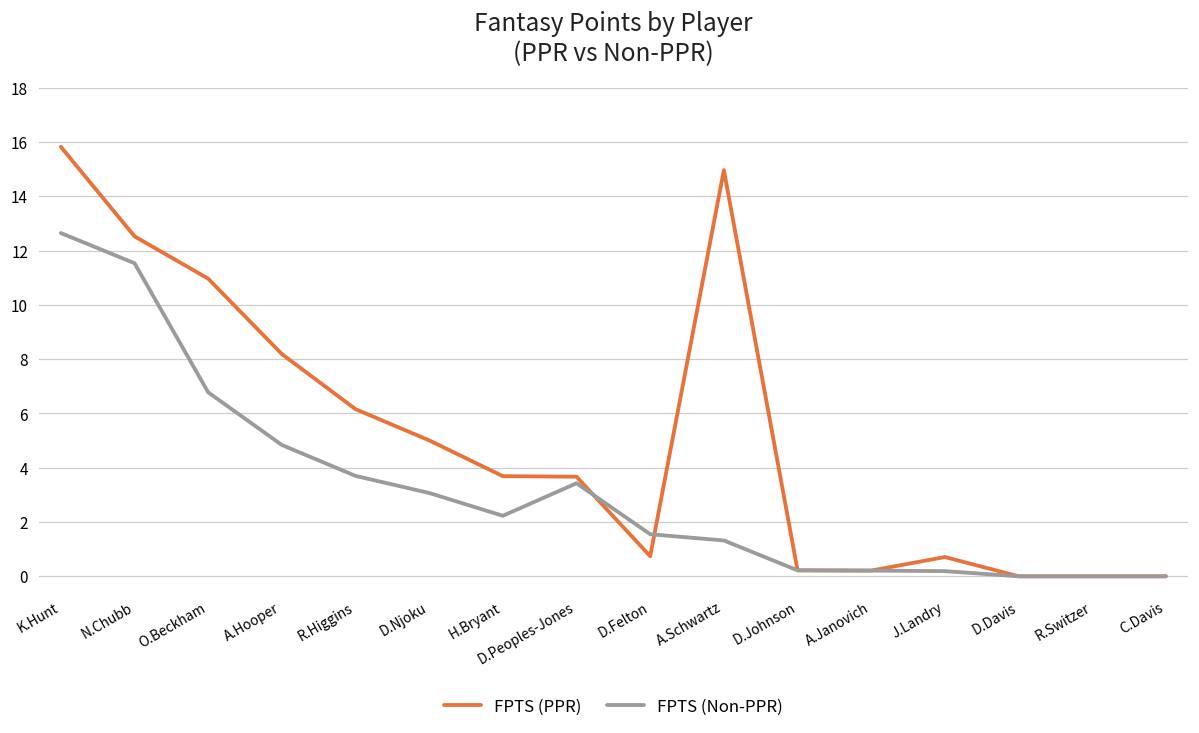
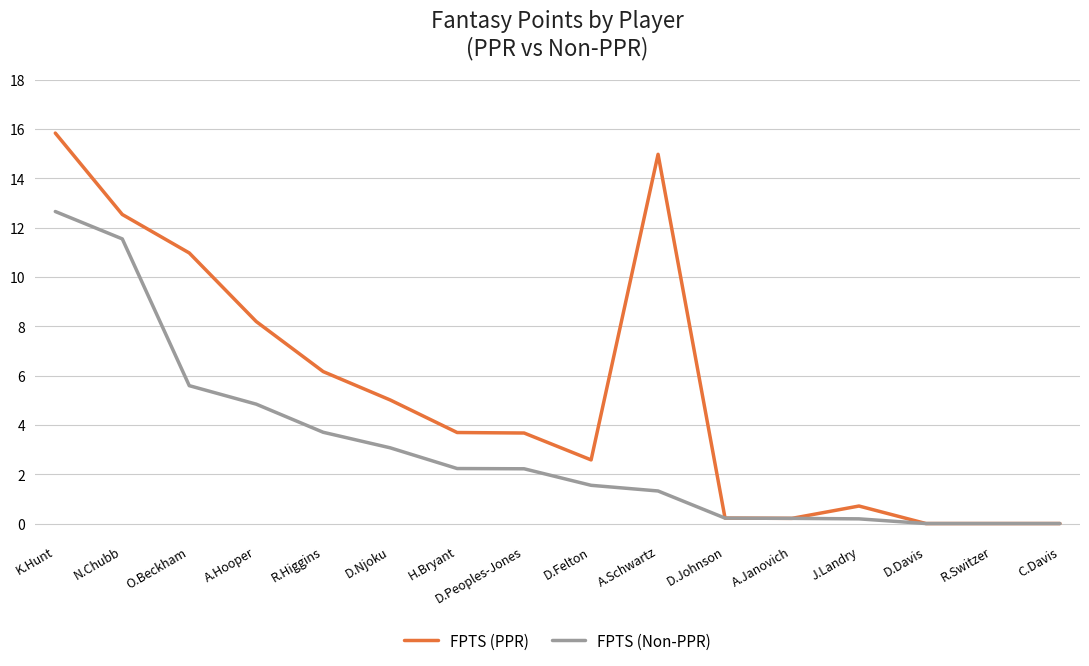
FPTS (Non-PPR), O.Beckham: 6.8 -> 5.6
FPTS (Non-PPR), D.Peoples-Jones: 3.4 -> 2.2
FPTS (PPR), D.Felton: 0.7 -> 2.6
